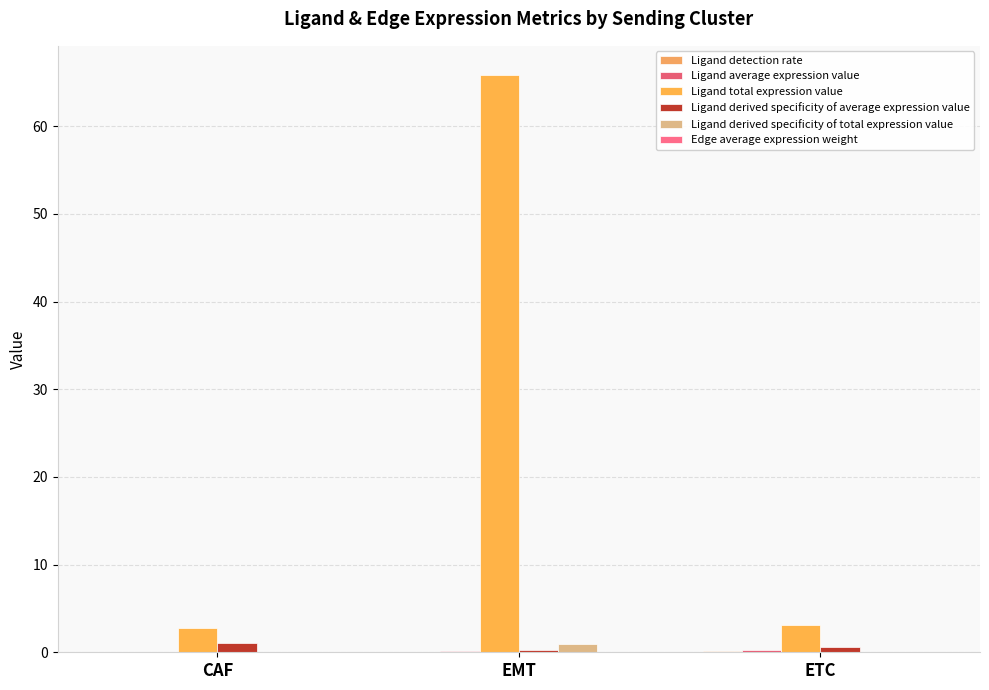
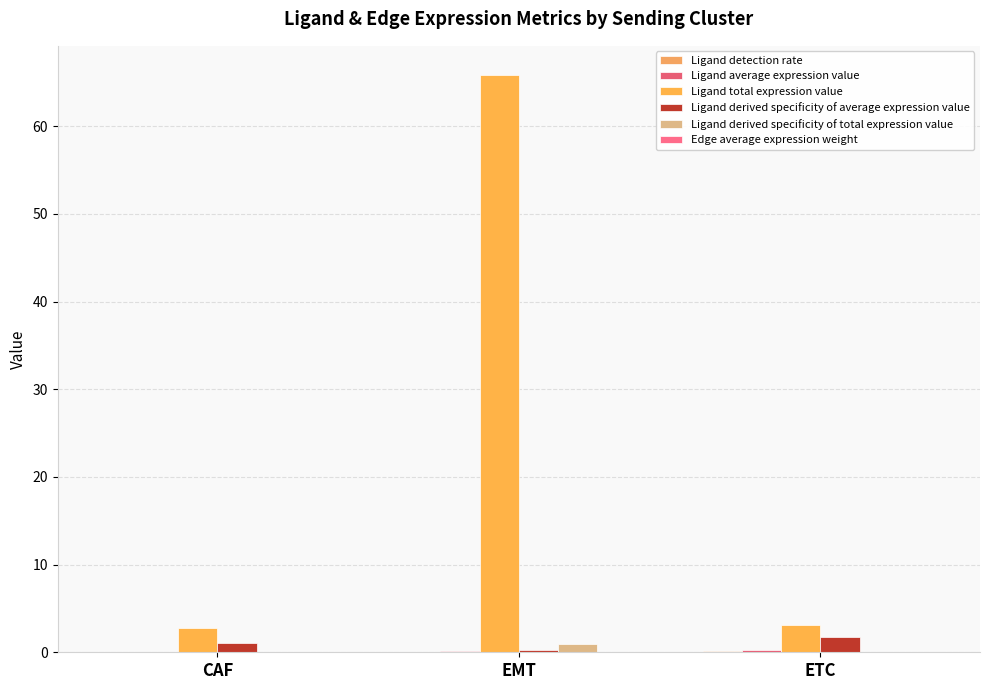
Ligand derived specificity of average expression value, ETC: 1 -> 2
